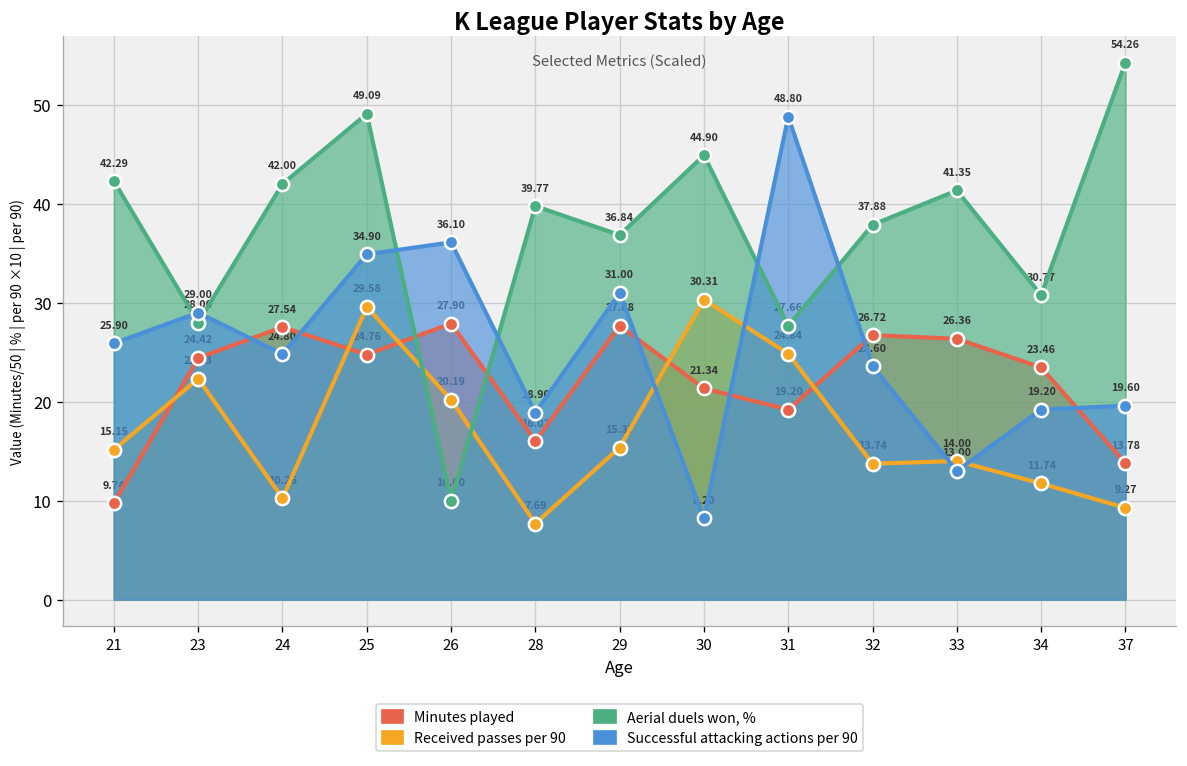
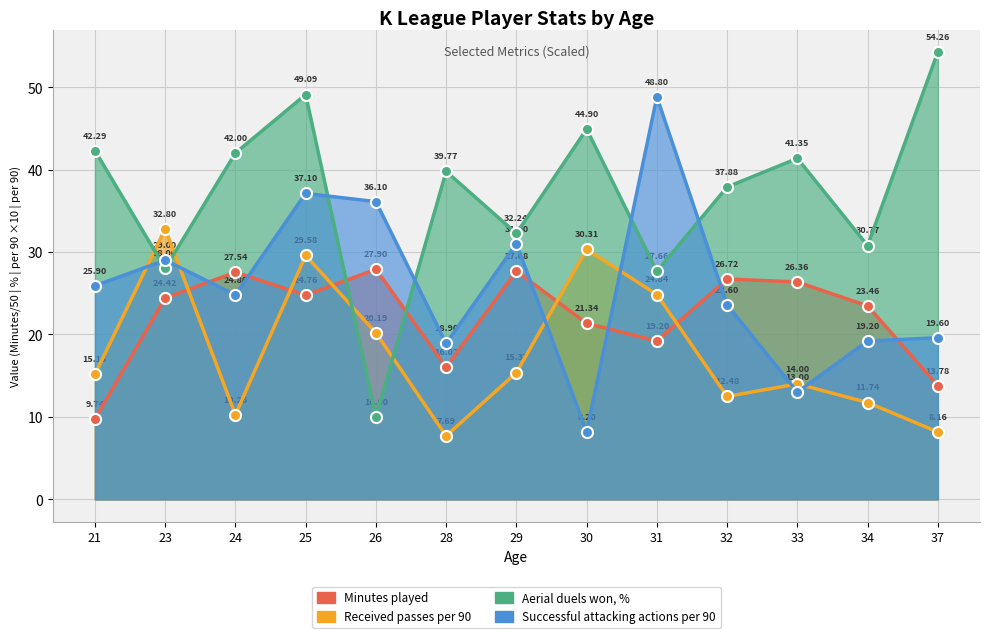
Received passes per 90, 23: 22.33 -> 32.80
Successful attacking actions per 90, 25: 34.90 -> 37.10
Aerial duels won, %, 29: 36.84 -> 32.24
Received passes per 90, 32: 13.74 -> 12.48
Received passes per 90, 37: 9.27 -> 8.16
